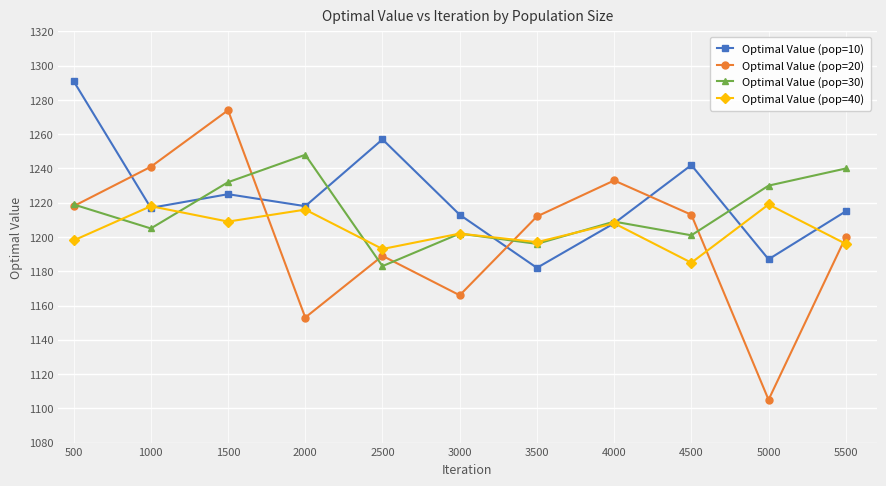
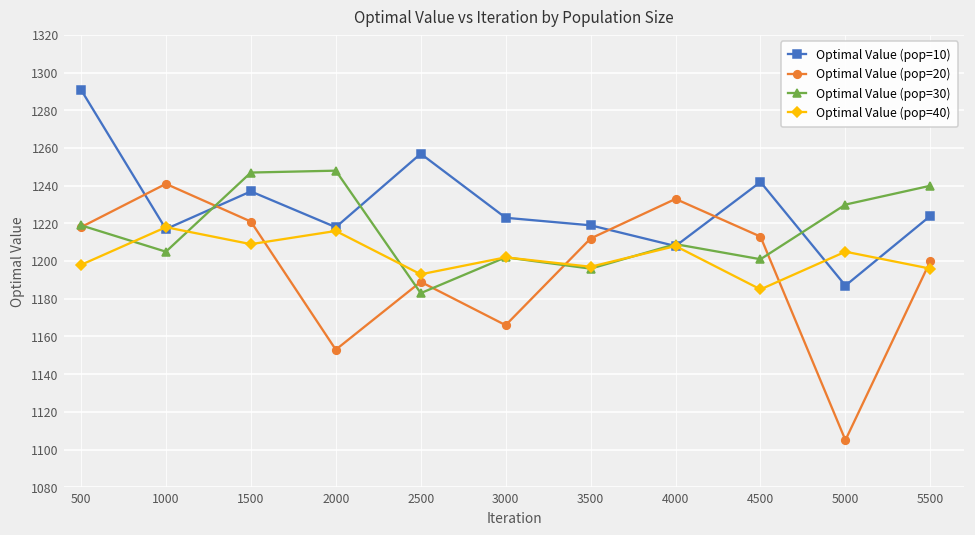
Optimal Value (pop=10), 1500: 1225 -> 1237
Optimal Value (pop=20), 1500: 1274 -> 1221
Optimal Value (pop=30), 1500: 1232 -> 1247
Optimal Value (pop=10), 3000: 1213 -> 1223
Optimal Value (pop=10), 3500: 1182 -> 1219
Optimal Value (pop=40), 5000: 1219 -> 1205
Optimal Value (pop=10), 5500: 1215 -> 1224
